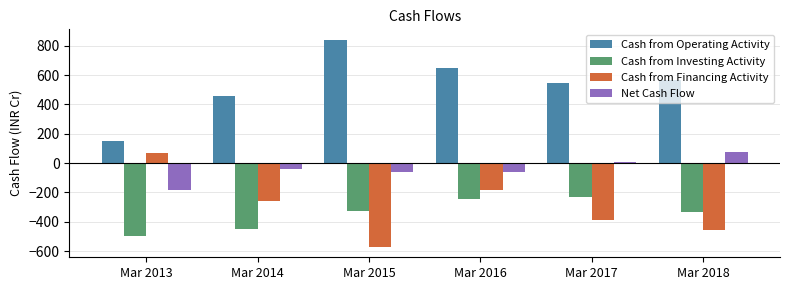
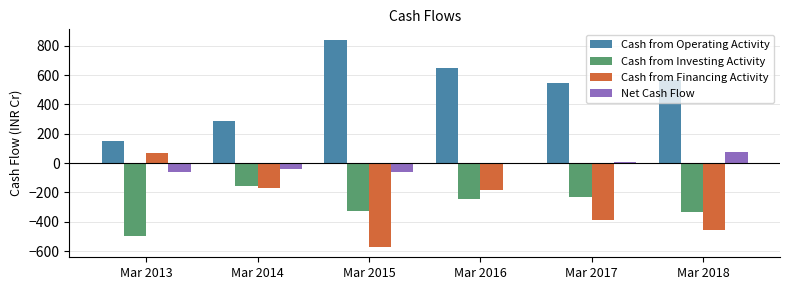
Net Cash Flow, Mar 2013: -180 -> -60
Cash from Operating Activity, Mar 2014: 460 -> 290
Cash from Investing Activity, Mar 2014: -450 -> -160
Cash from Financing Activity, Mar 2014: -260 -> -170
Net Cash Flow, Mar 2016: -60 -> 0
